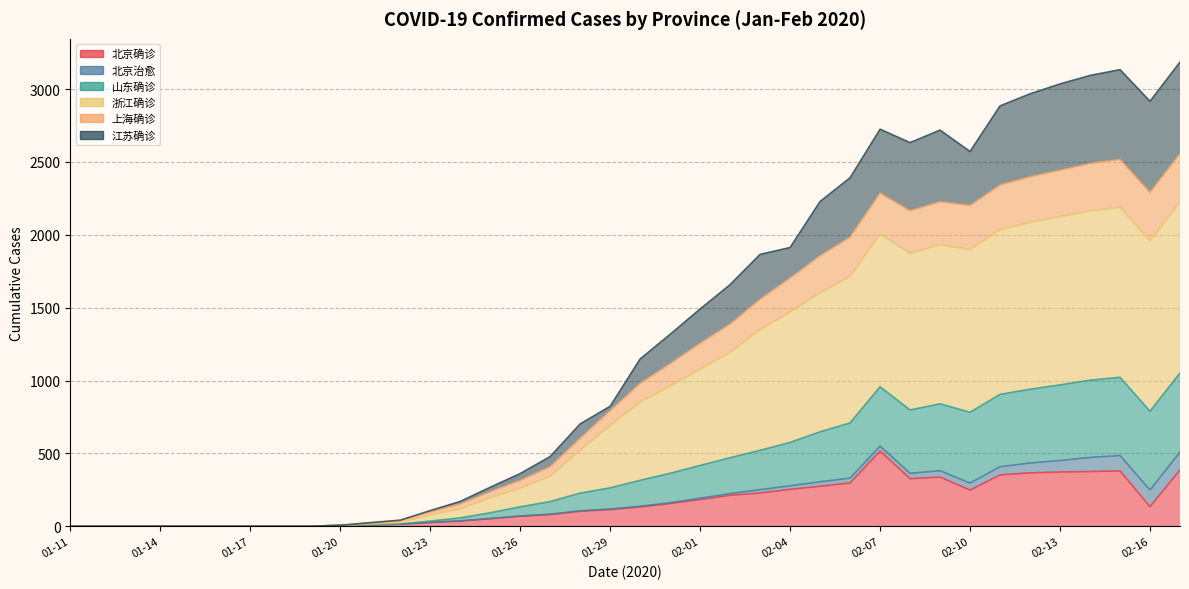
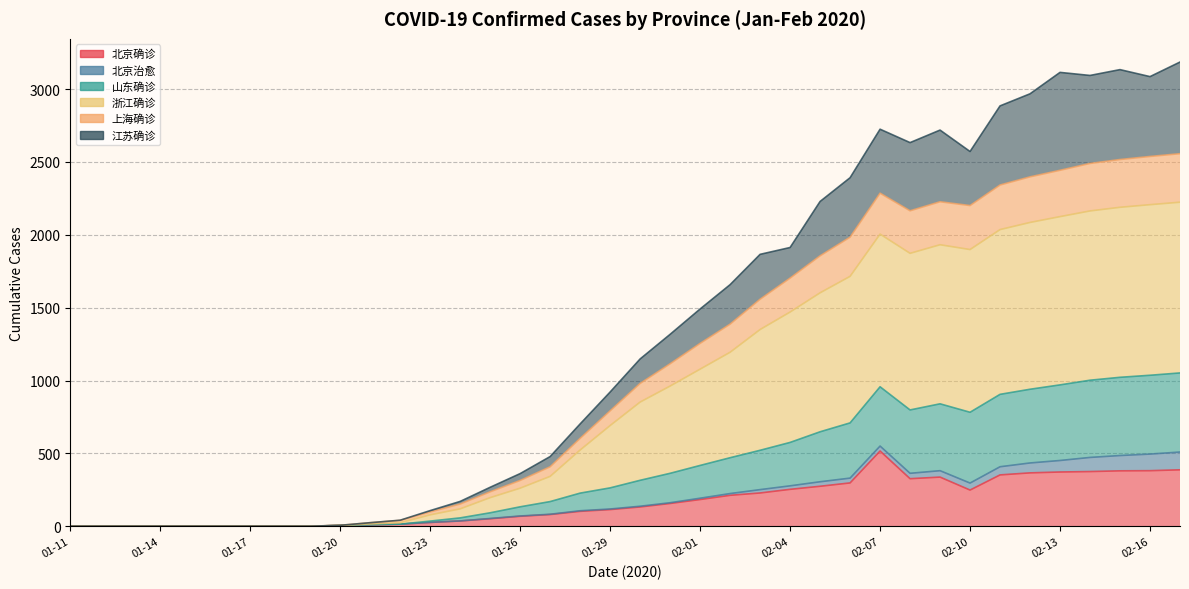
江苏确诊, 01-29: 30 -> 130
江苏确诊, 02-13: 590 -> 670
北京确诊, 02-16: 130 -> 380
江苏确诊, 02-16: 630 -> 550
